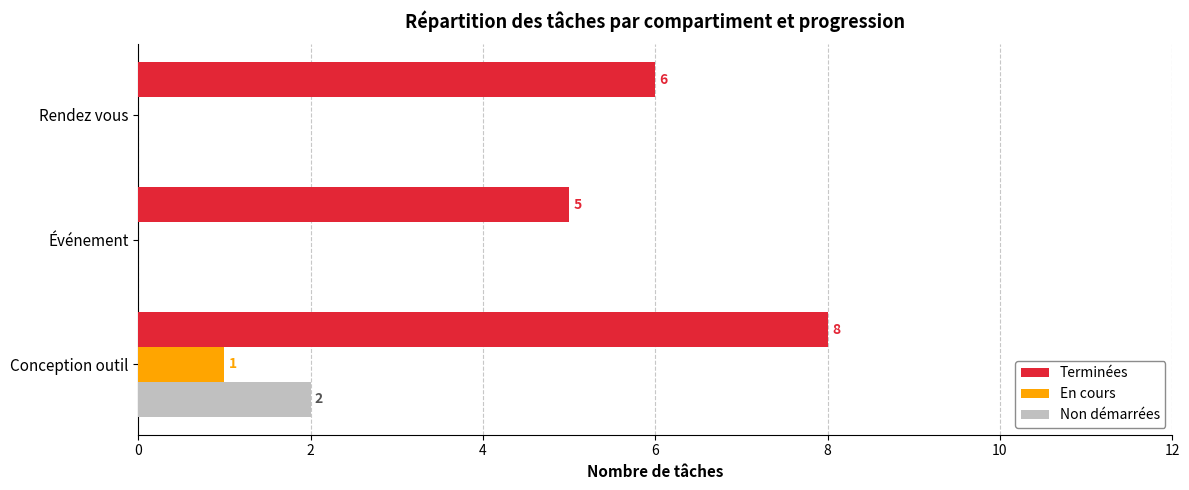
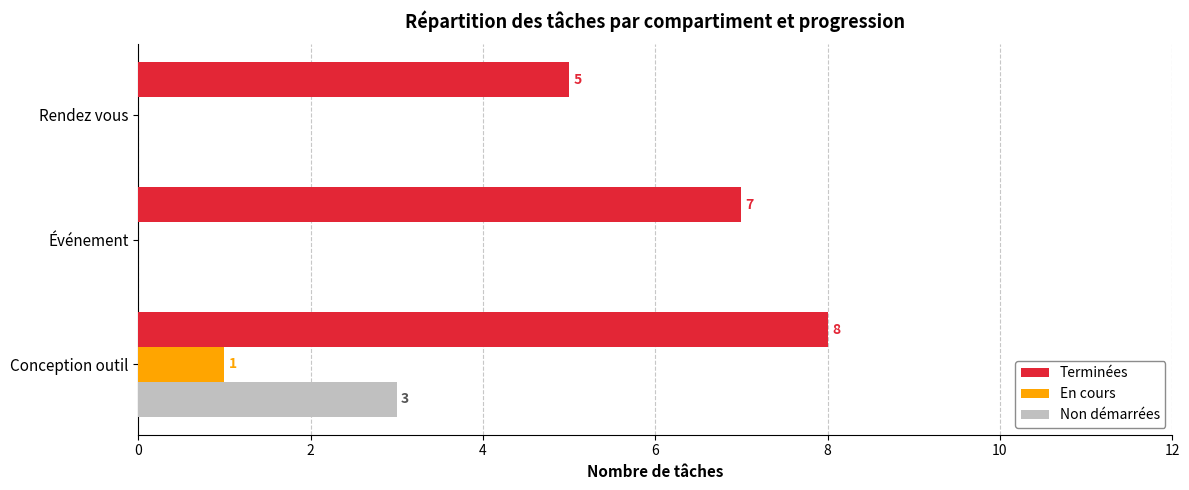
Terminées, Rendez vous: 6 -> 5
Terminées, Événement: 5 -> 7
Non démarrées, Conception outil: 2 -> 3
